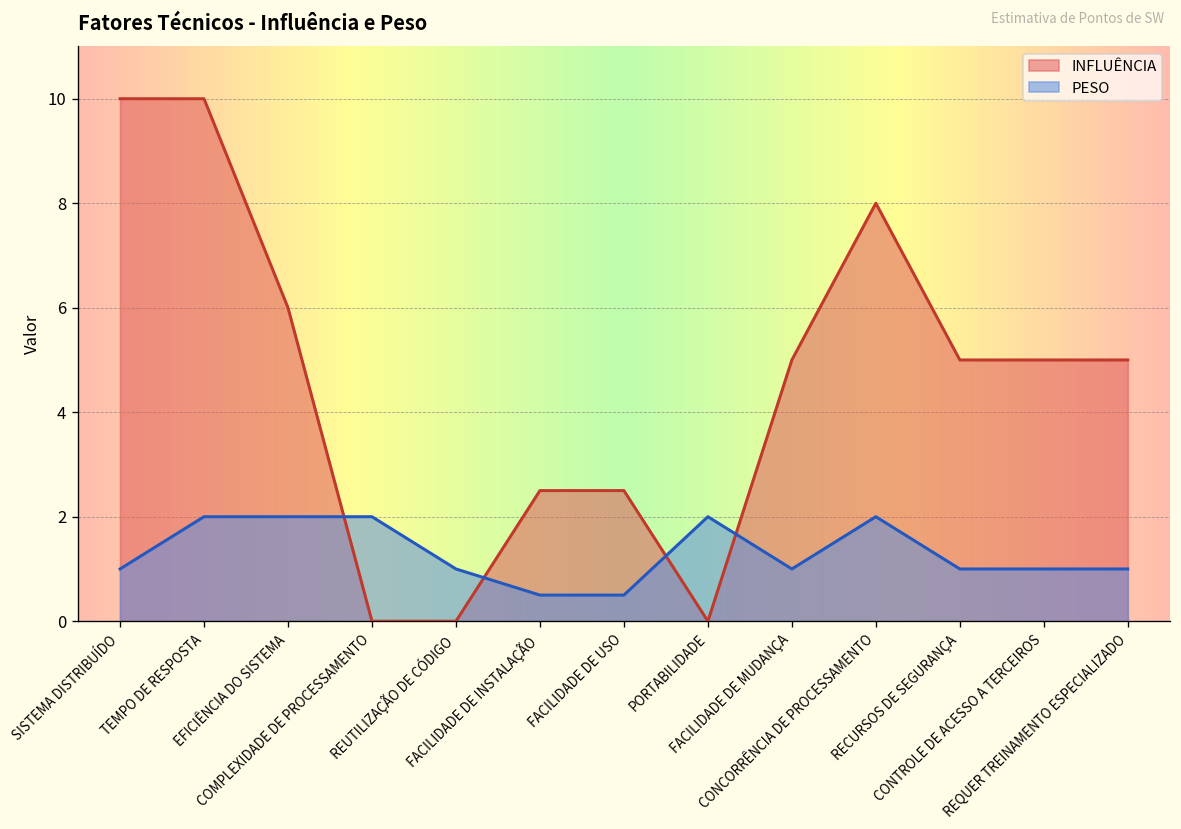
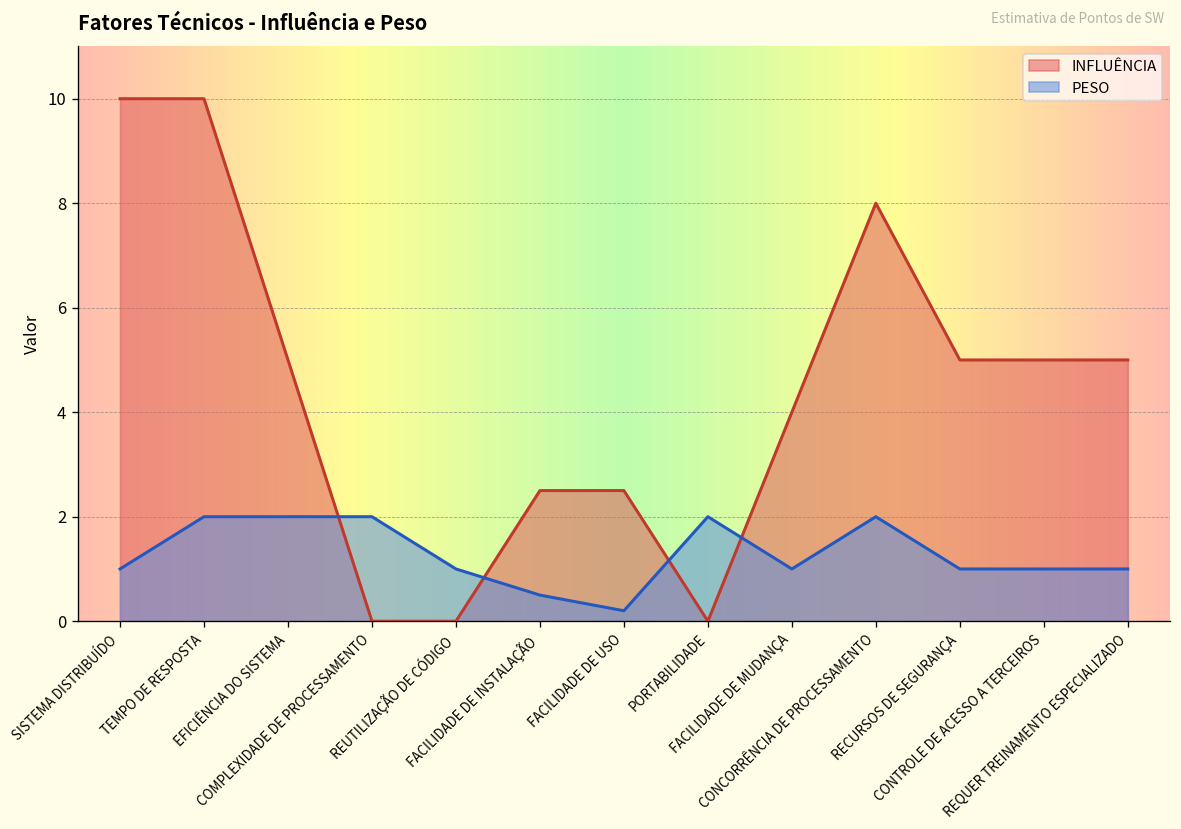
INFLUÊNCIA, EFICIÊNCIA DO SISTEMA: 6 -> 5
PESO, FACILIDADE DE USO: 0.5 -> 0.2
INFLUÊNCIA, FACILIDADE DE MUDANÇA: 5 -> 4
